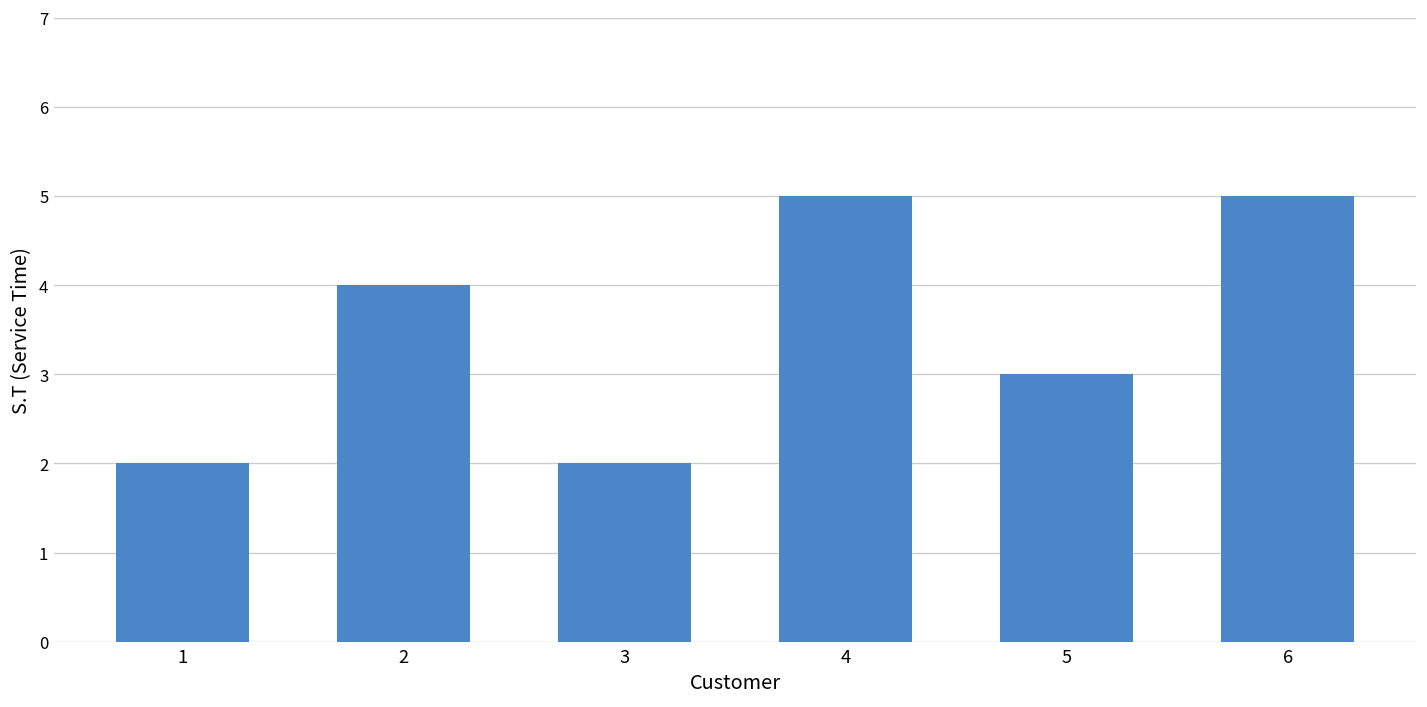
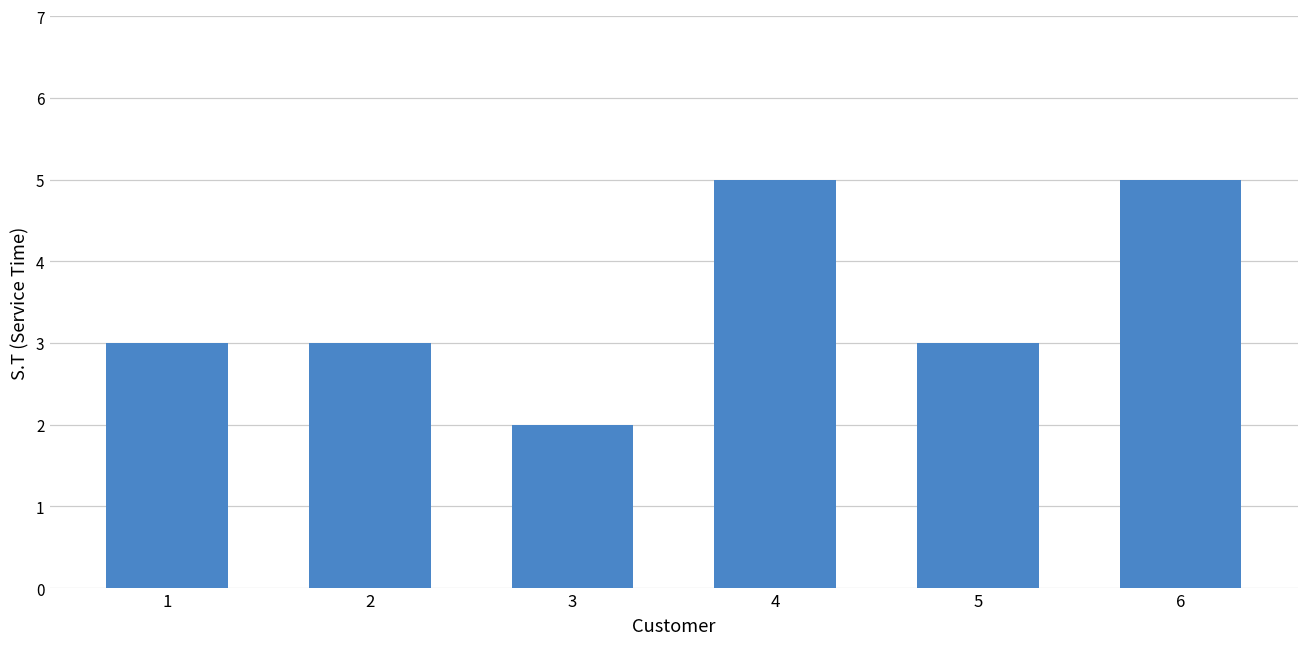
1: 2 -> 3
2: 4 -> 3
